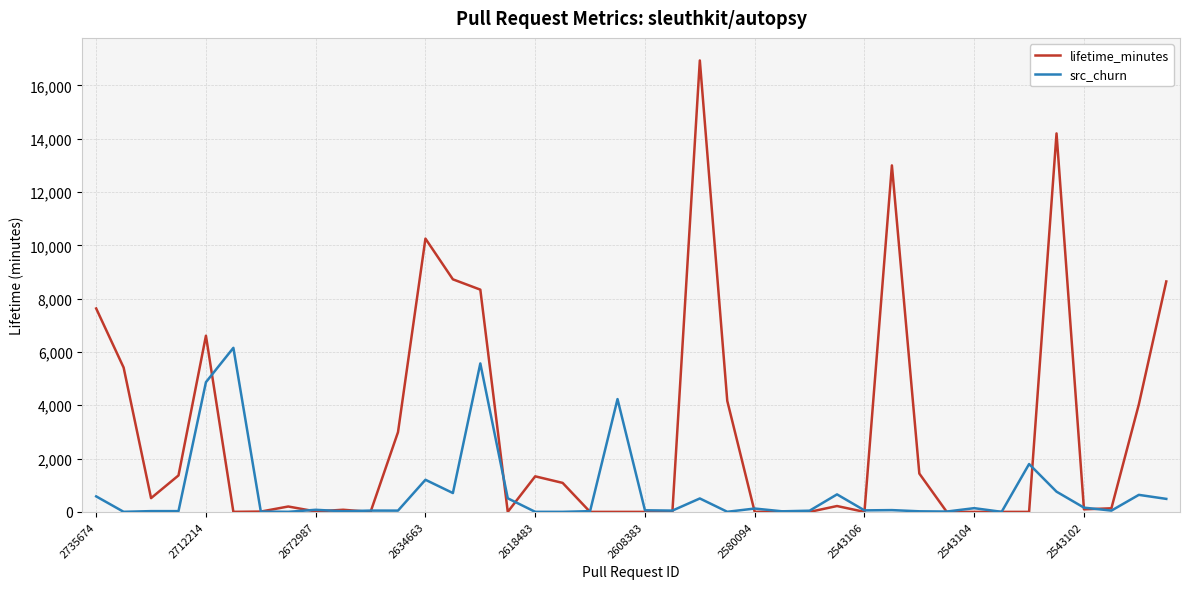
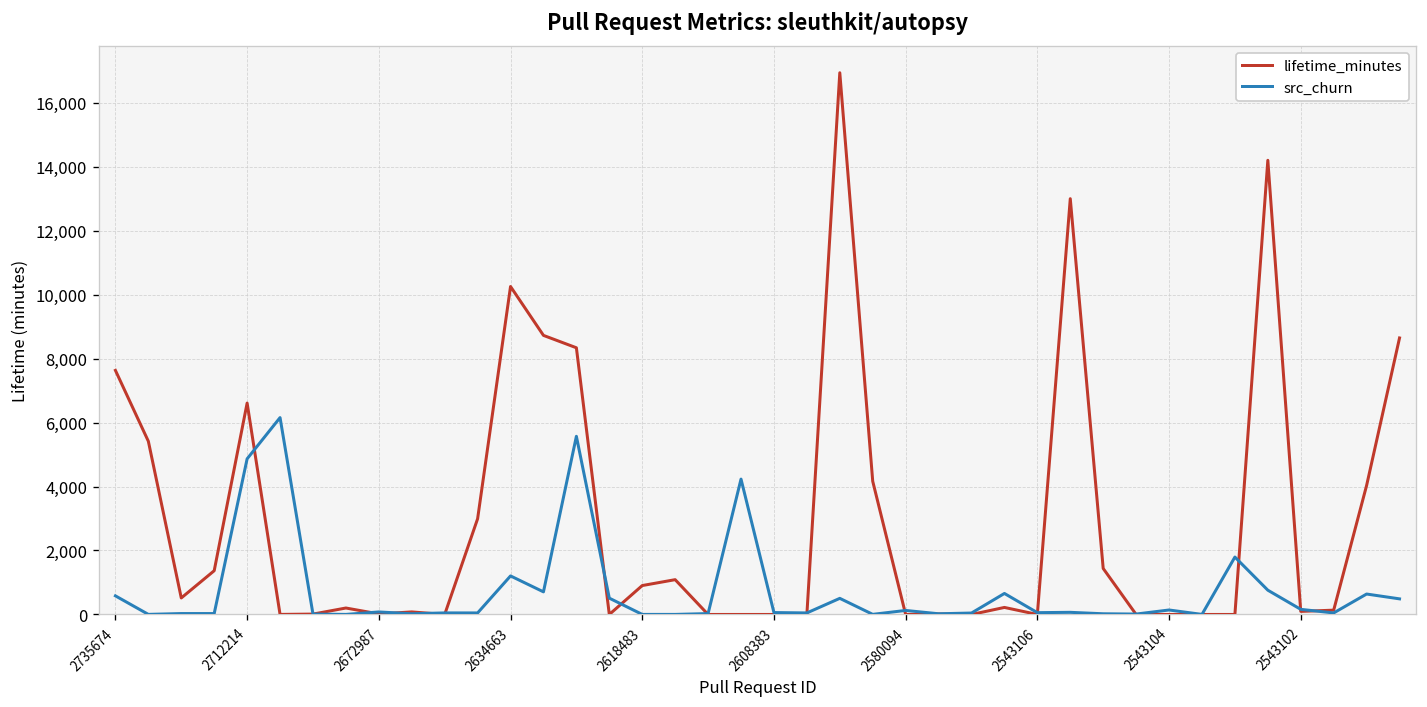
lifetime_minutes, 2618483: 1,300 -> 900
